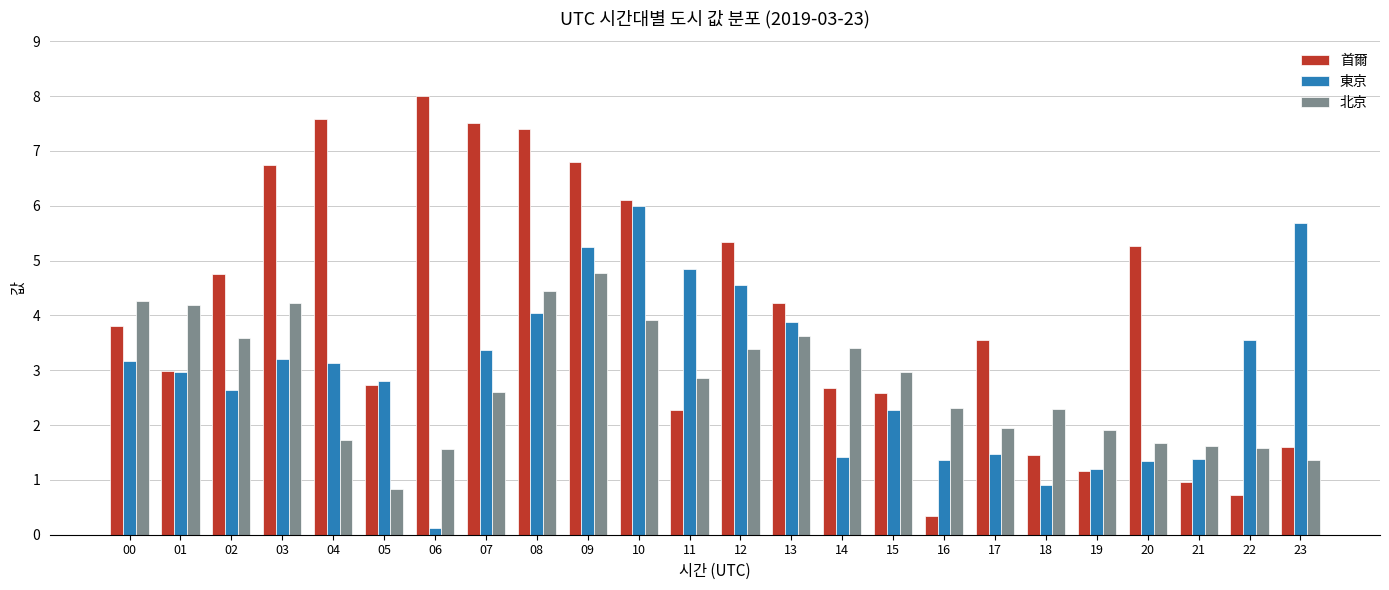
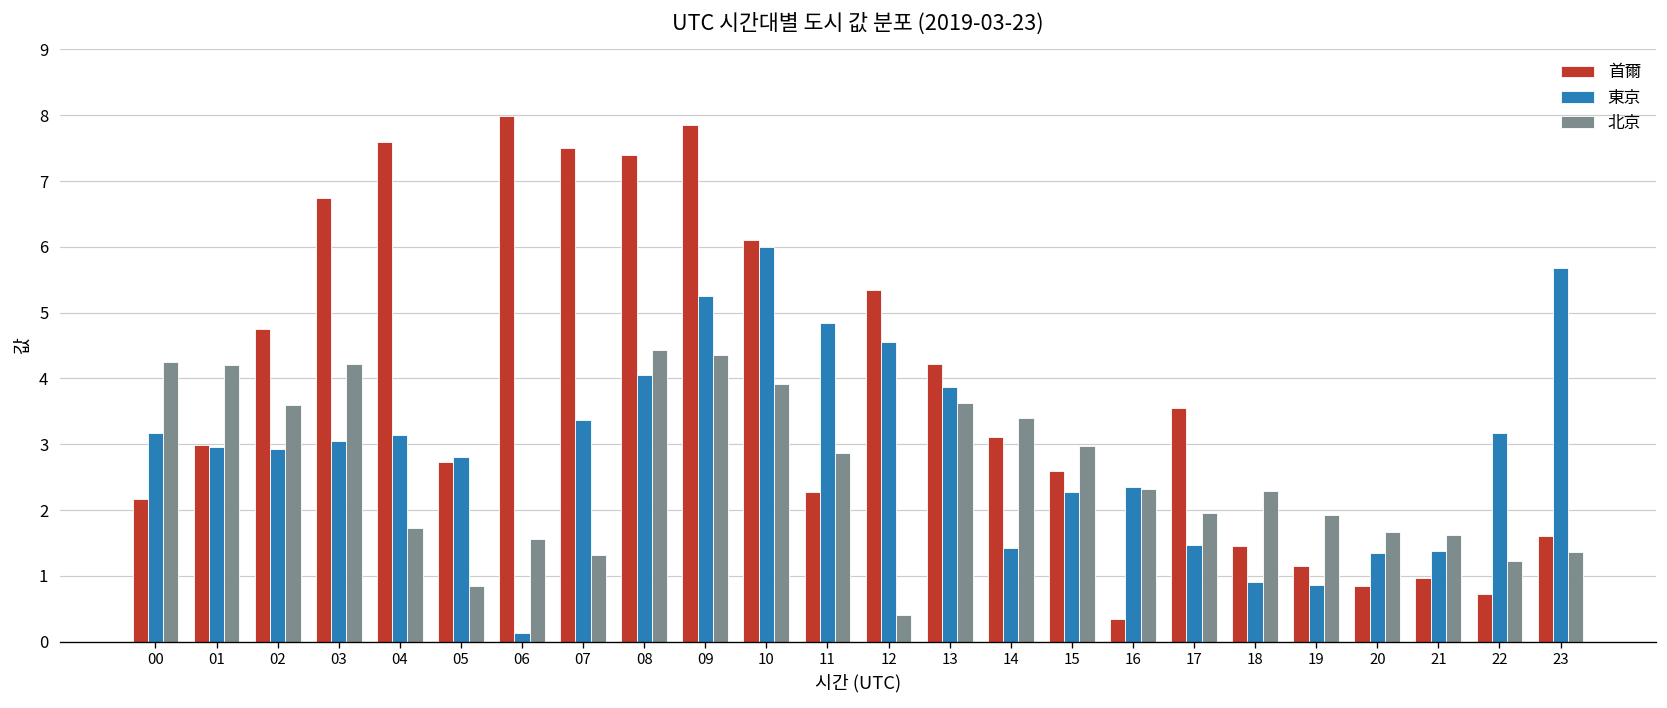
首爾, 00: 3.8 -> 2.2
東京, 02: 2.6 -> 2.9
東京, 03: 3.2 -> 3.1
北京, 07: 2.6 -> 1.3
首爾, 09: 6.8 -> 7.9
北京, 09: 4.8 -> 4.4
北京, 12: 3.4 -> 0.4
首爾, 14: 2.7 -> 3.1
東京, 16: 1.4 -> 2.3
東京, 19: 1.2 -> 0.9
首爾, 20: 5.3 -> 0.9
東京, 22: 3.6 -> 3.2
北京, 22: 1.6 -> 1.2
